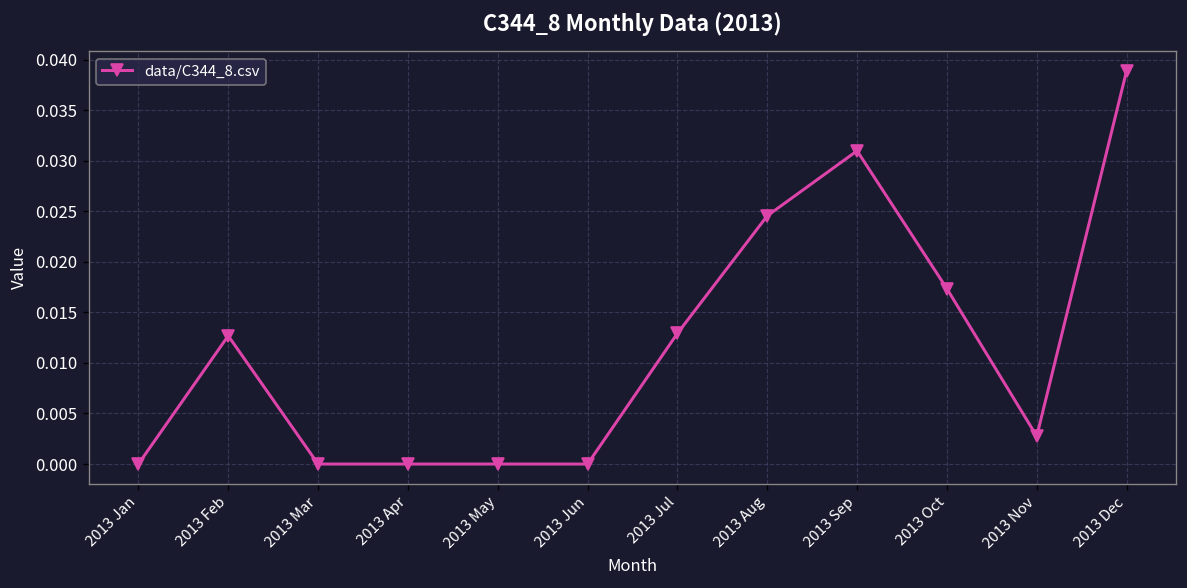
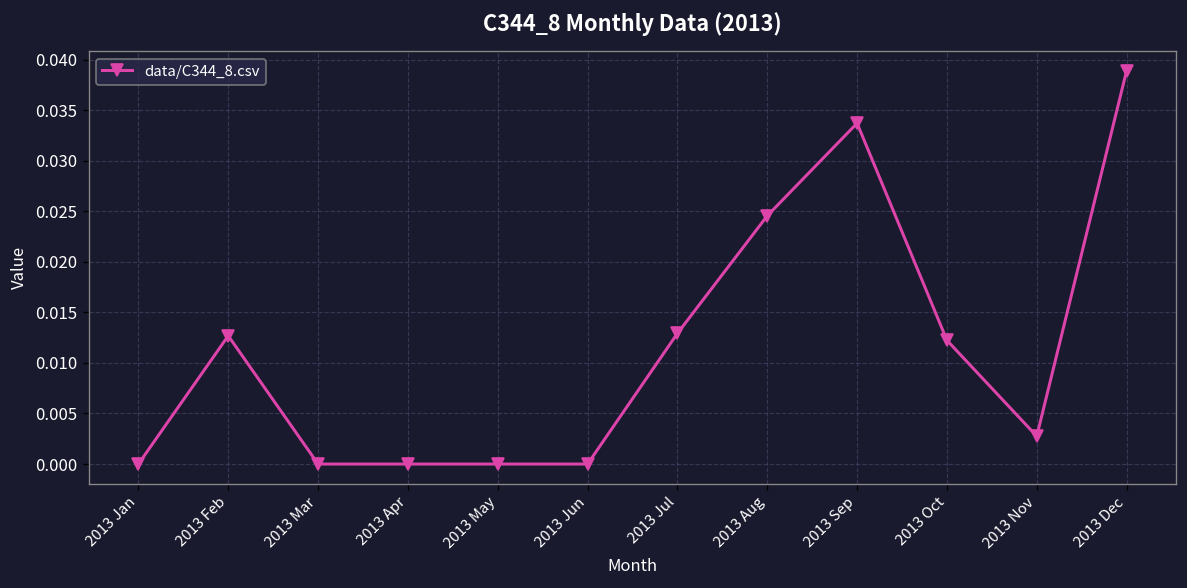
2013 Sep: 0.031 -> 0.034
2013 Oct: 0.017 -> 0.012
